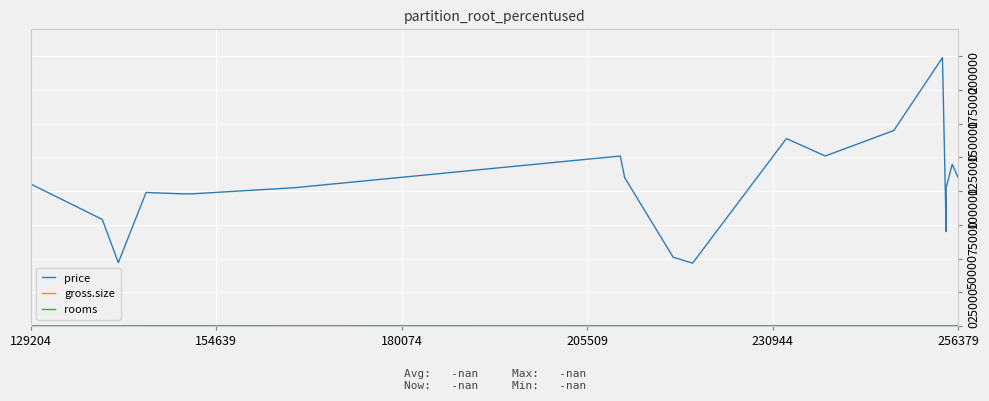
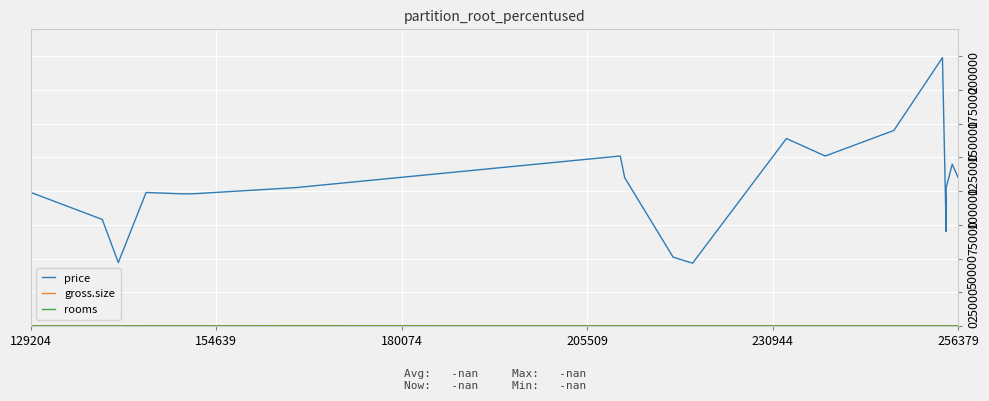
price, 129204: 105000 -> 99000
